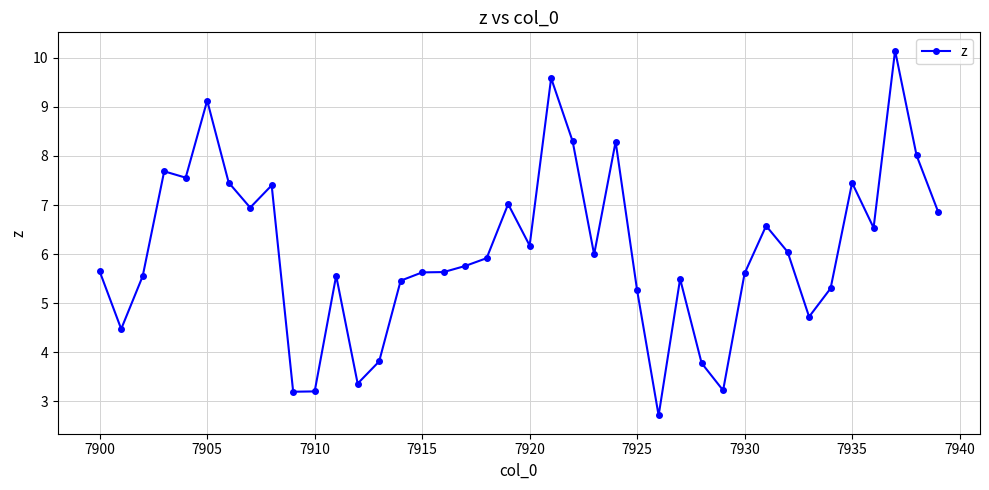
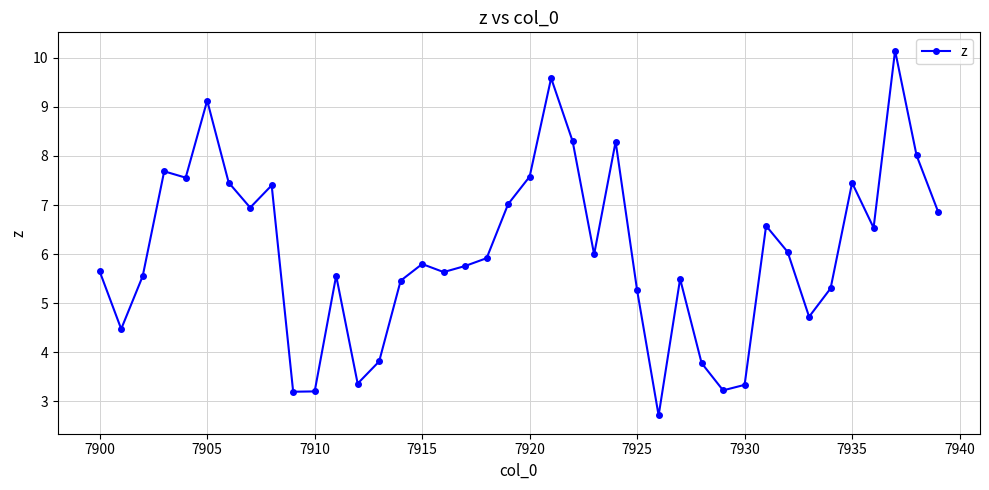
7915: 5.6 -> 5.8
7920: 6.2 -> 7.6
7930: 5.6 -> 3.3
